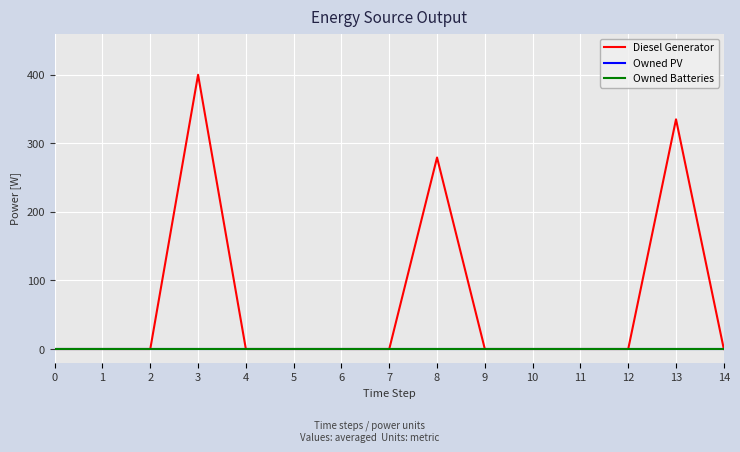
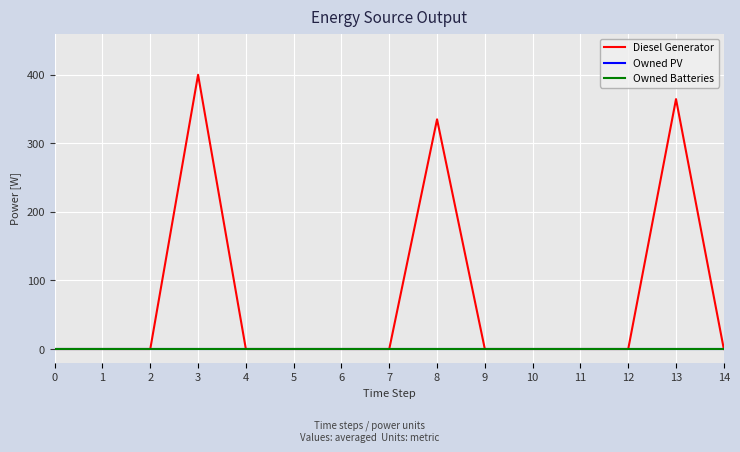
Diesel Generator, 8: 280 -> 340
Diesel Generator, 13: 340 -> 360
